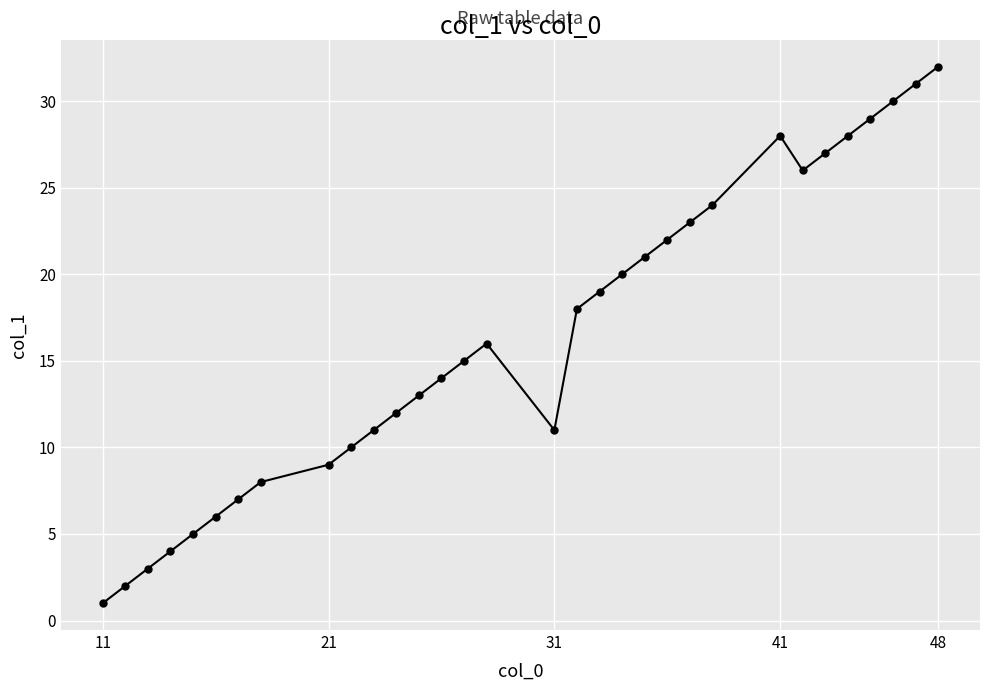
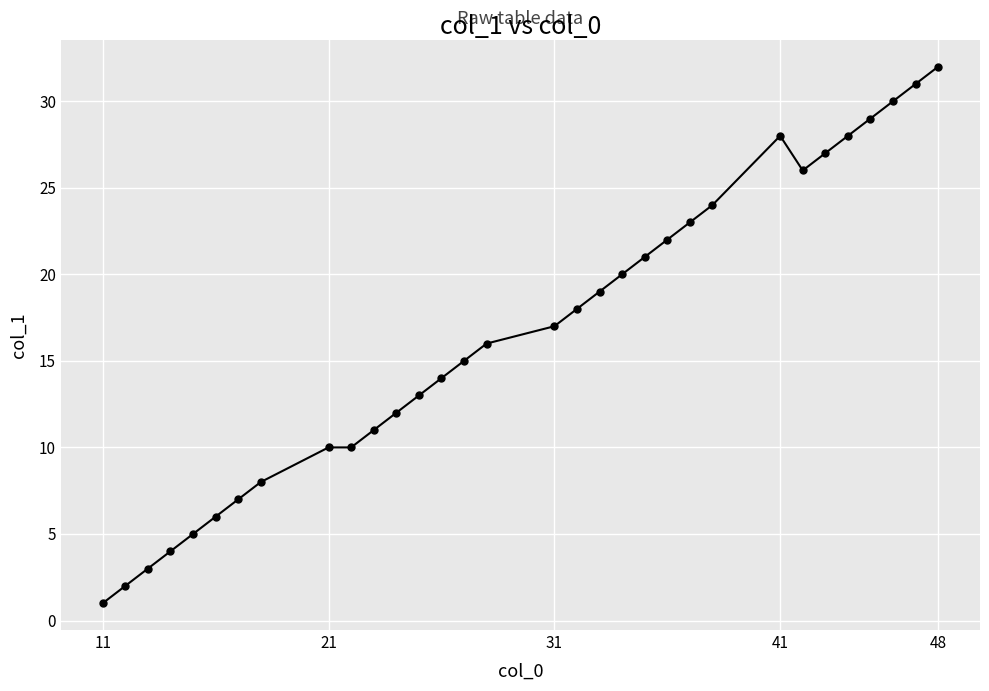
21: 9 -> 10
31: 11 -> 17
